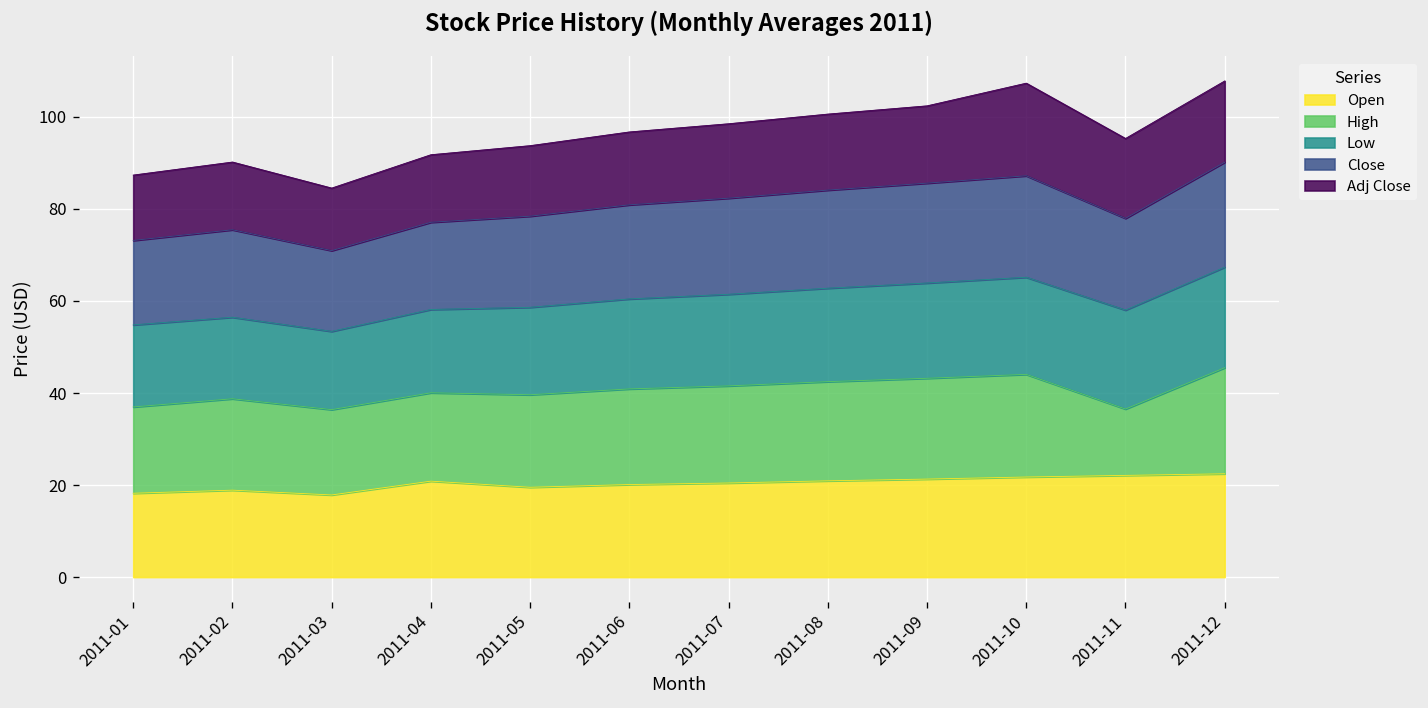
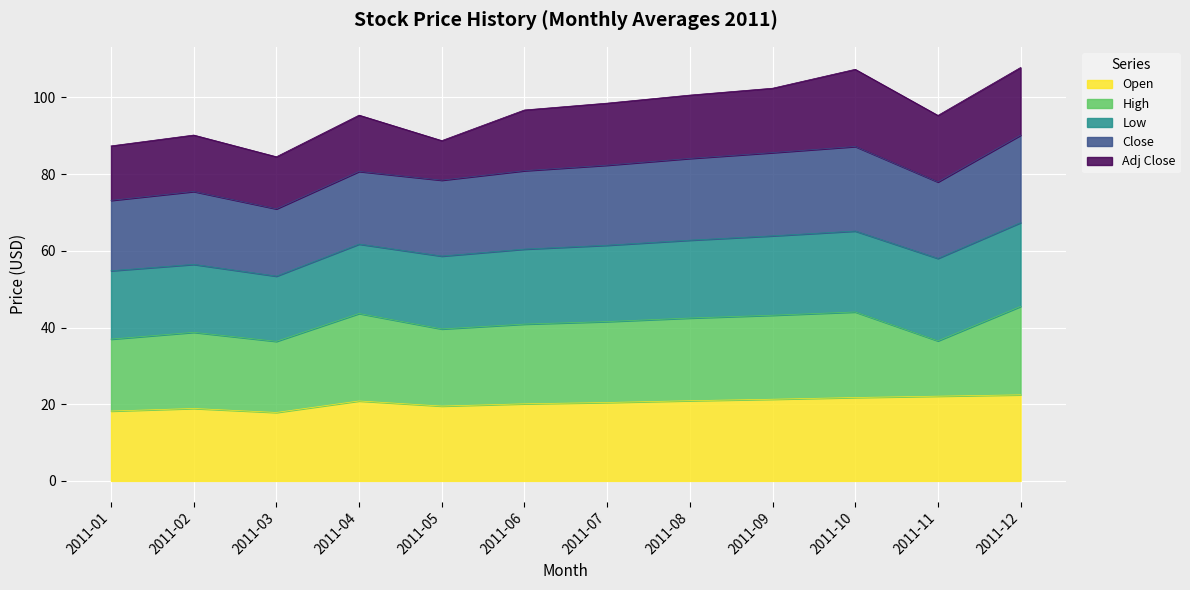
High, 2011-04: 19 -> 23
Adj Close, 2011-05: 15 -> 10
